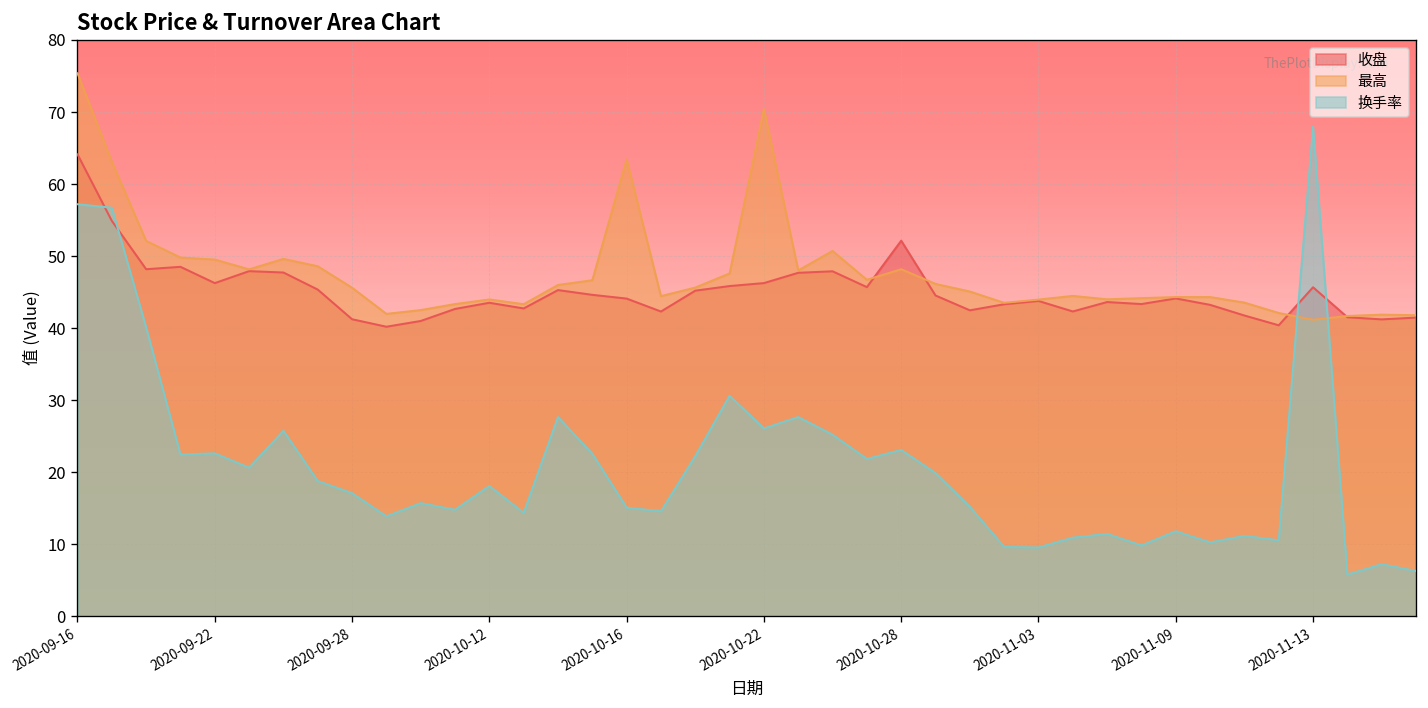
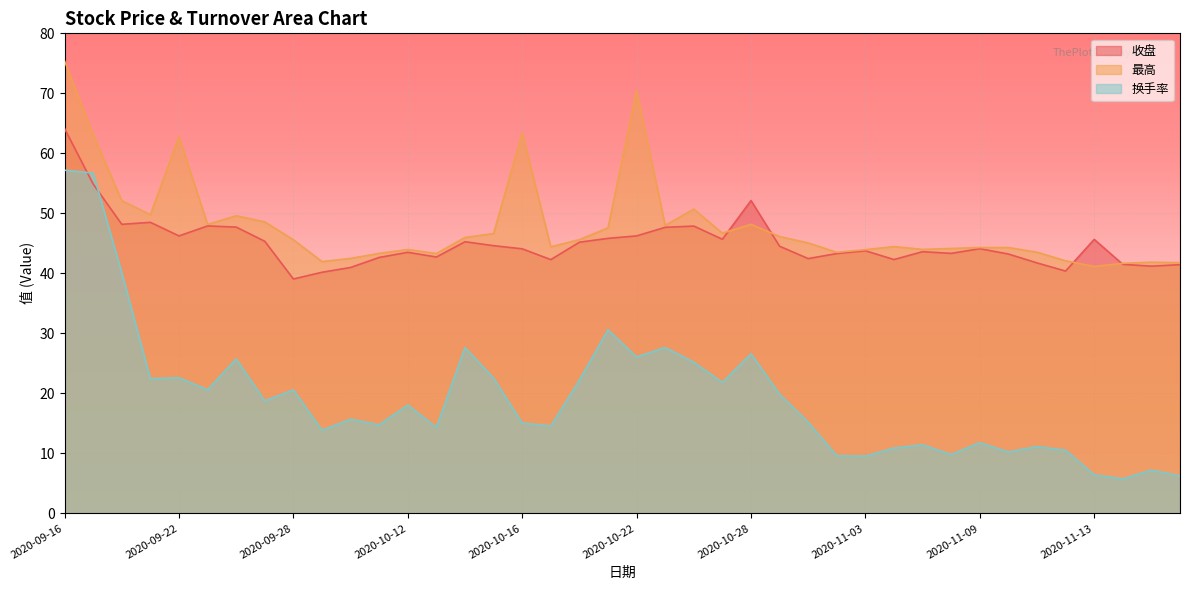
最高, 2020-09-22: 50 -> 63
收盘, 2020-09-28: 41 -> 39
换手率, 2020-09-28: 17 -> 21
换手率, 2020-10-28: 23 -> 27
换手率, 2020-11-13: 68 -> 6
